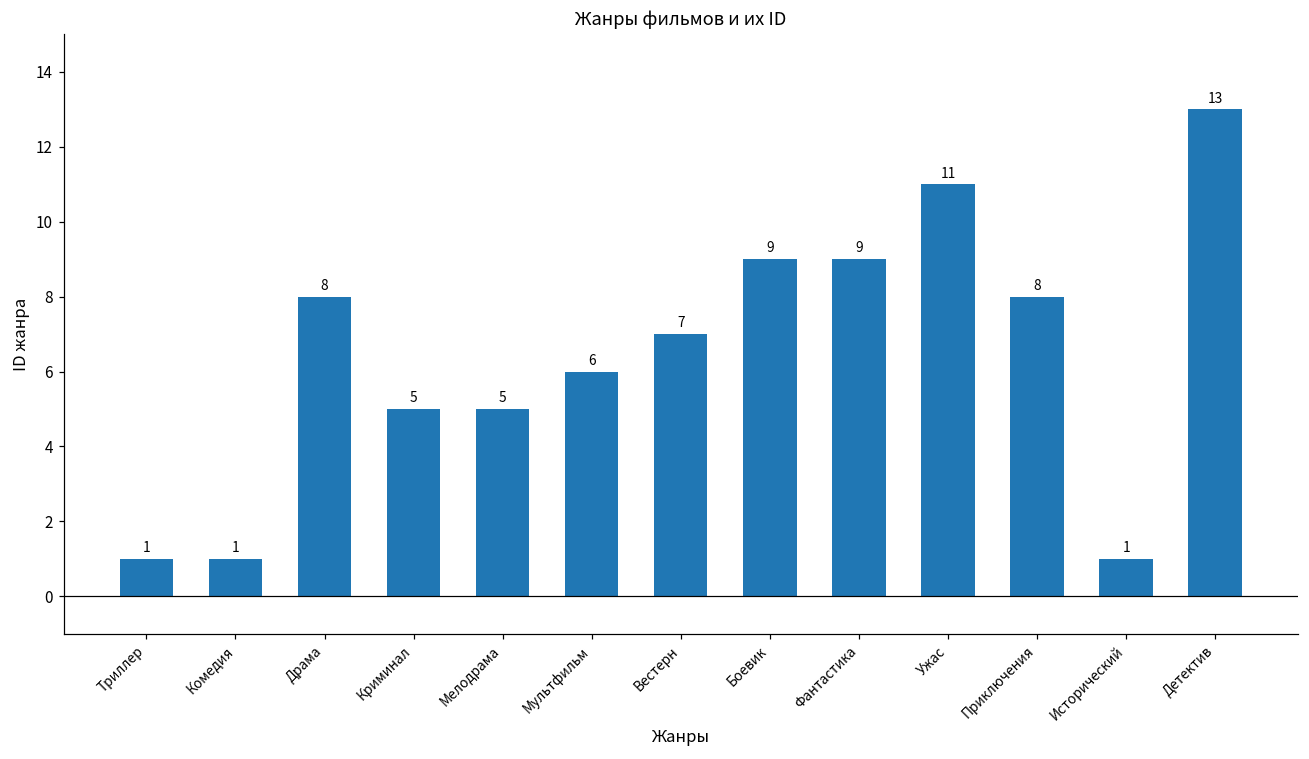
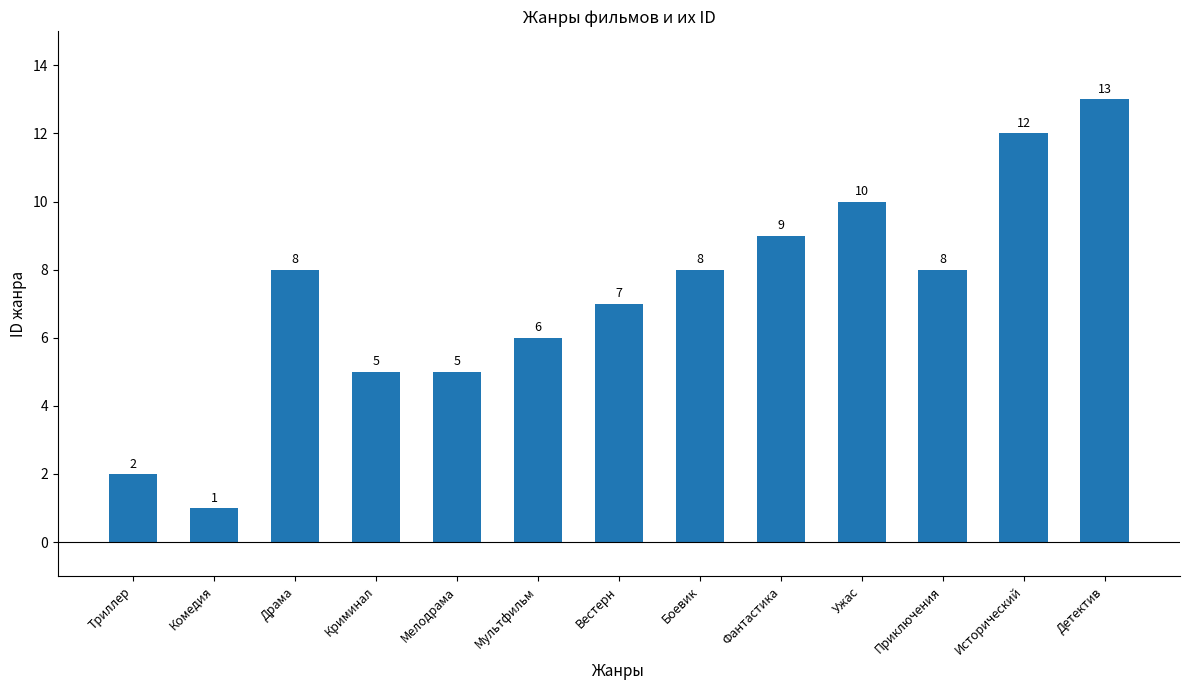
Триллер: 1 -> 2
Боевик: 9 -> 8
Ужас: 11 -> 10
Исторический: 1 -> 12
